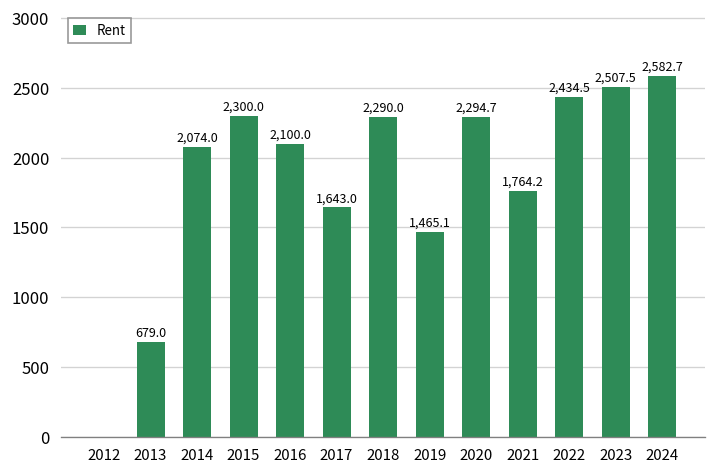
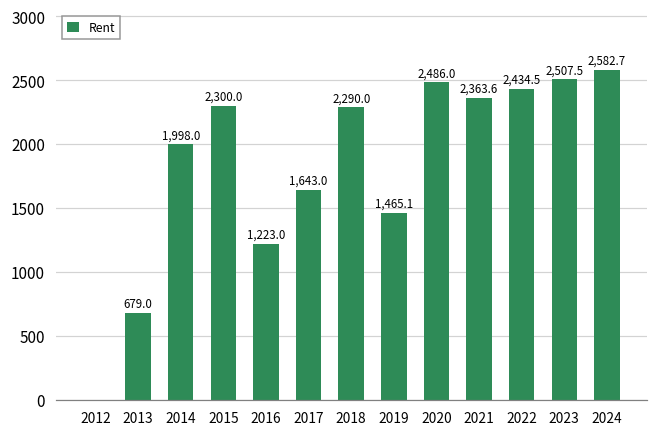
2014: 2,074.0 -> 1,998.0
2016: 2,100.0 -> 1,223.0
2020: 2,294.7 -> 2,486.0
2021: 1,764.2 -> 2,363.6
